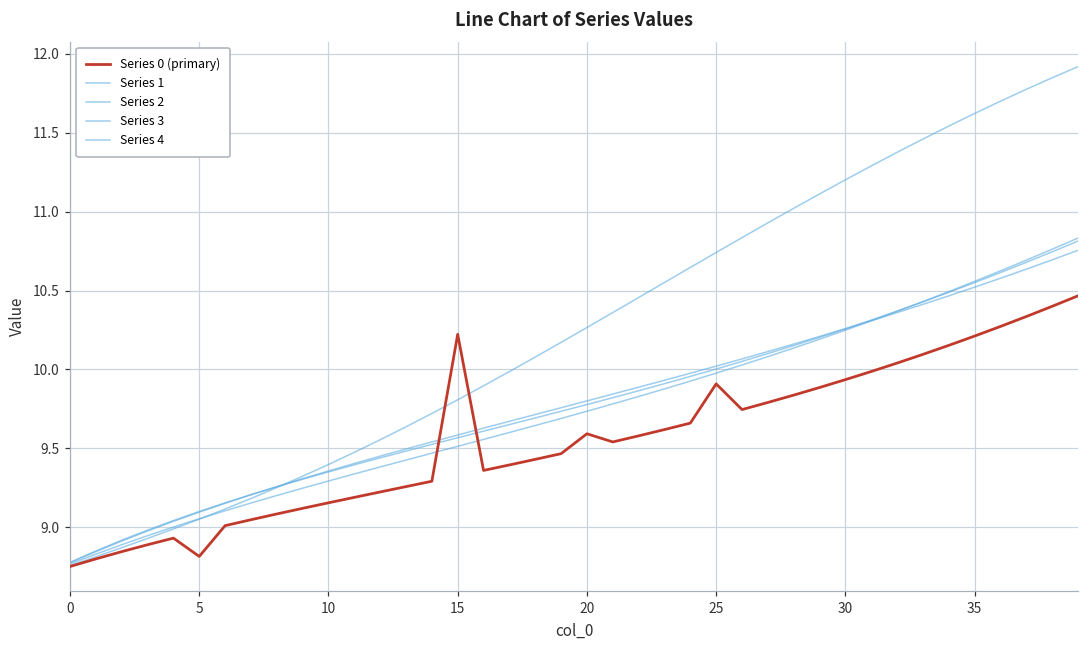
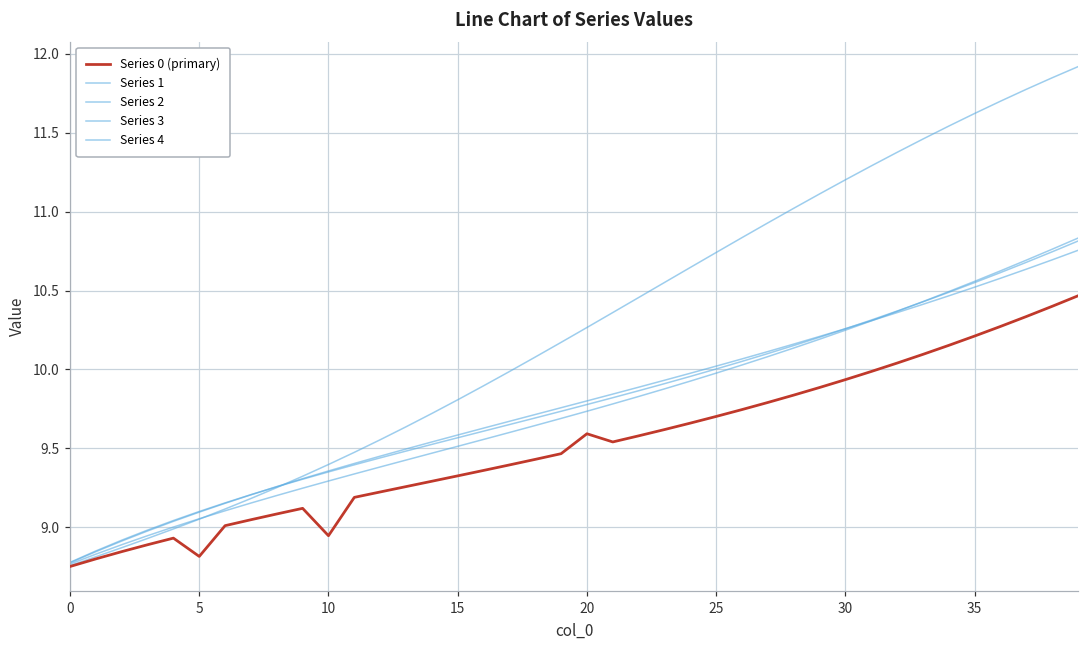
Series 0 (primary), 10: 9.15 -> 8.95
Series 0 (primary), 15: 10.22 -> 9.33
Series 0 (primary), 25: 9.91 -> 9.70
